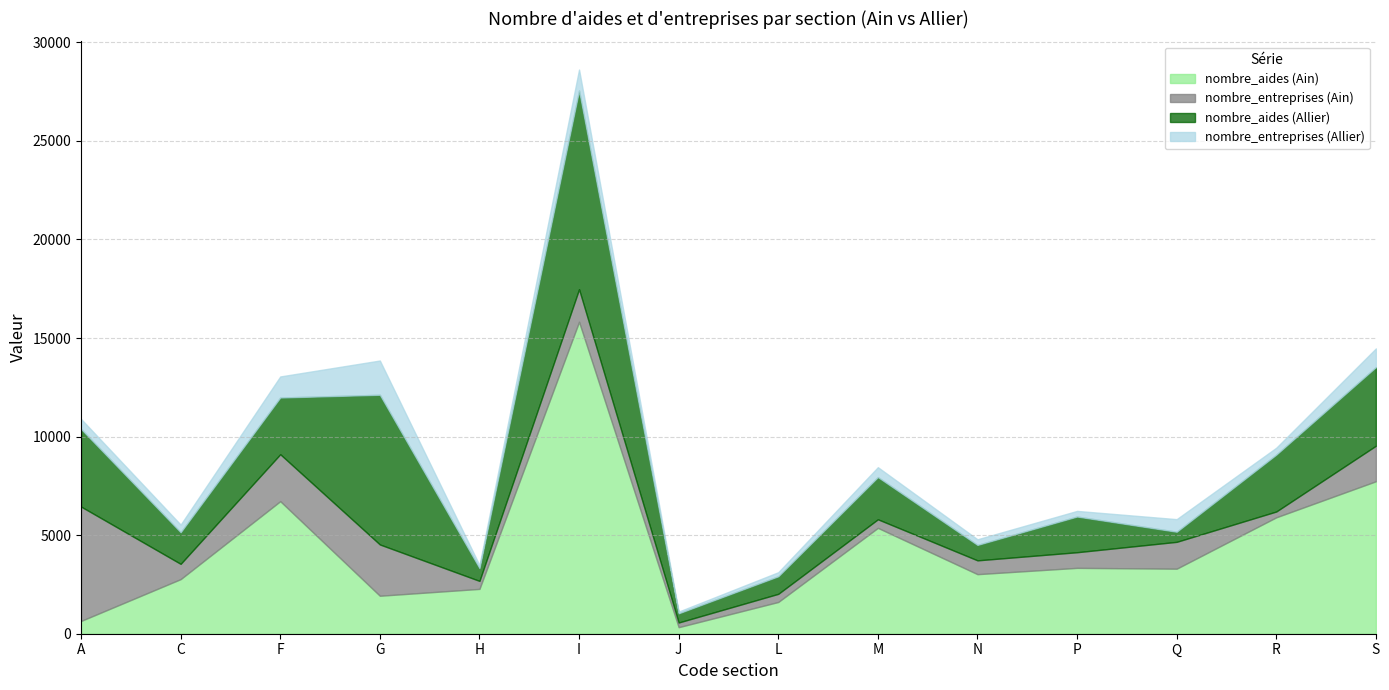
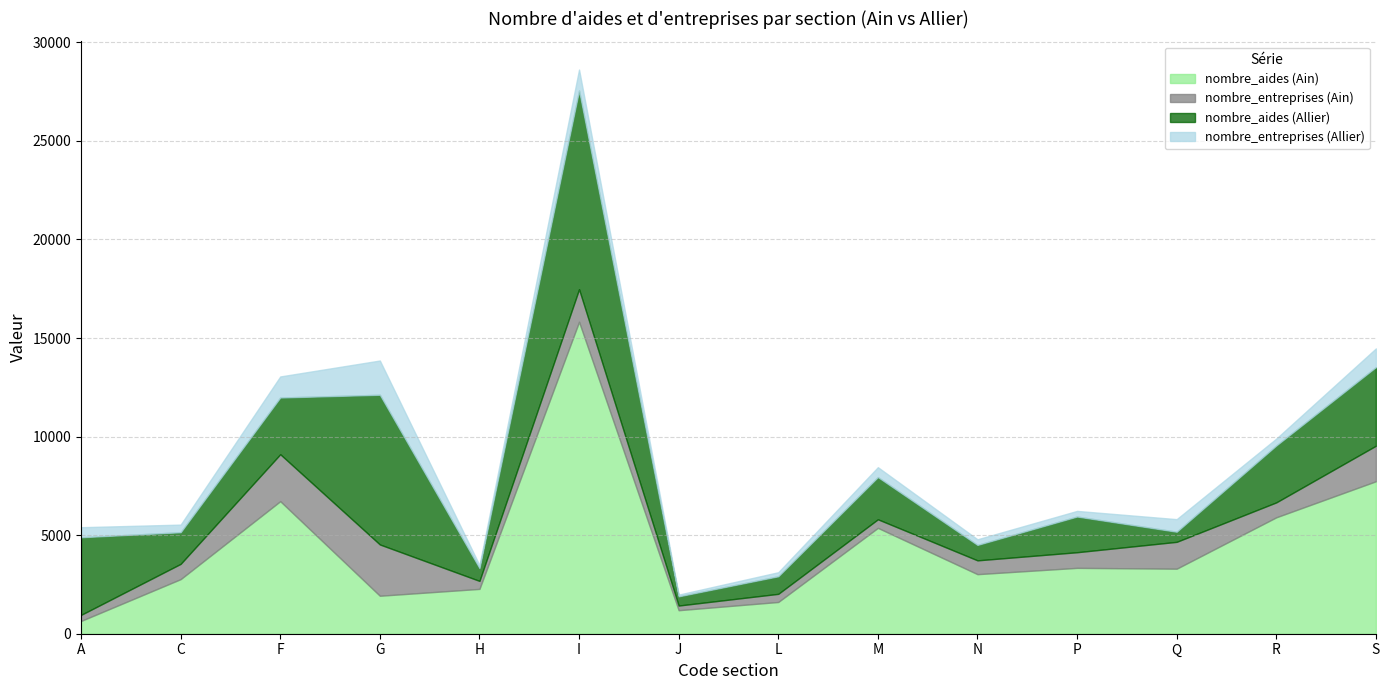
nombre_entreprises (Ain), A: 5800 -> 300
nombre_aides (Ain), J: 300 -> 1200
nombre_entreprises (Ain), R: 300 -> 800
